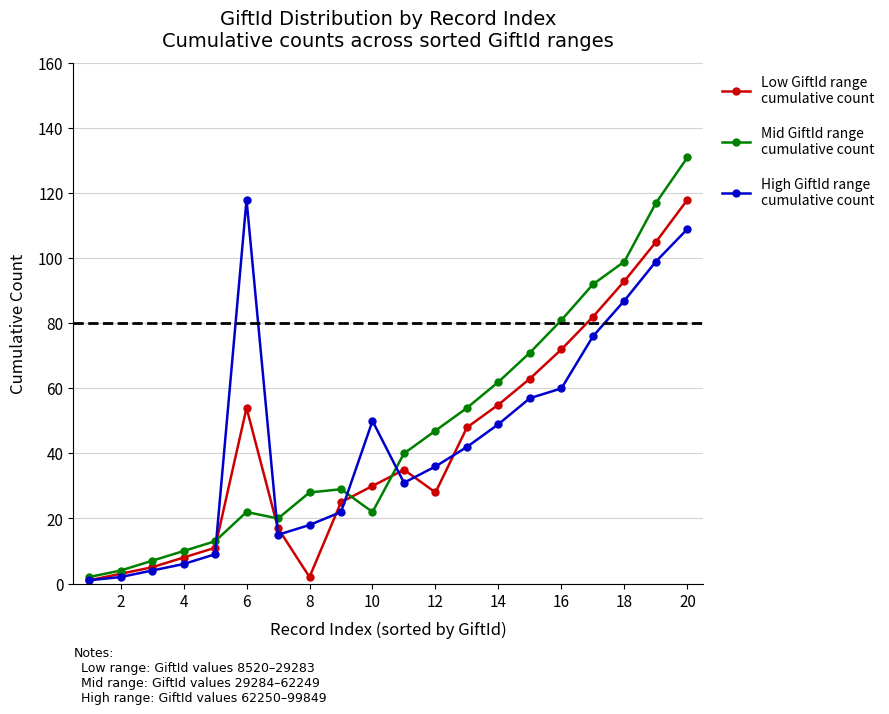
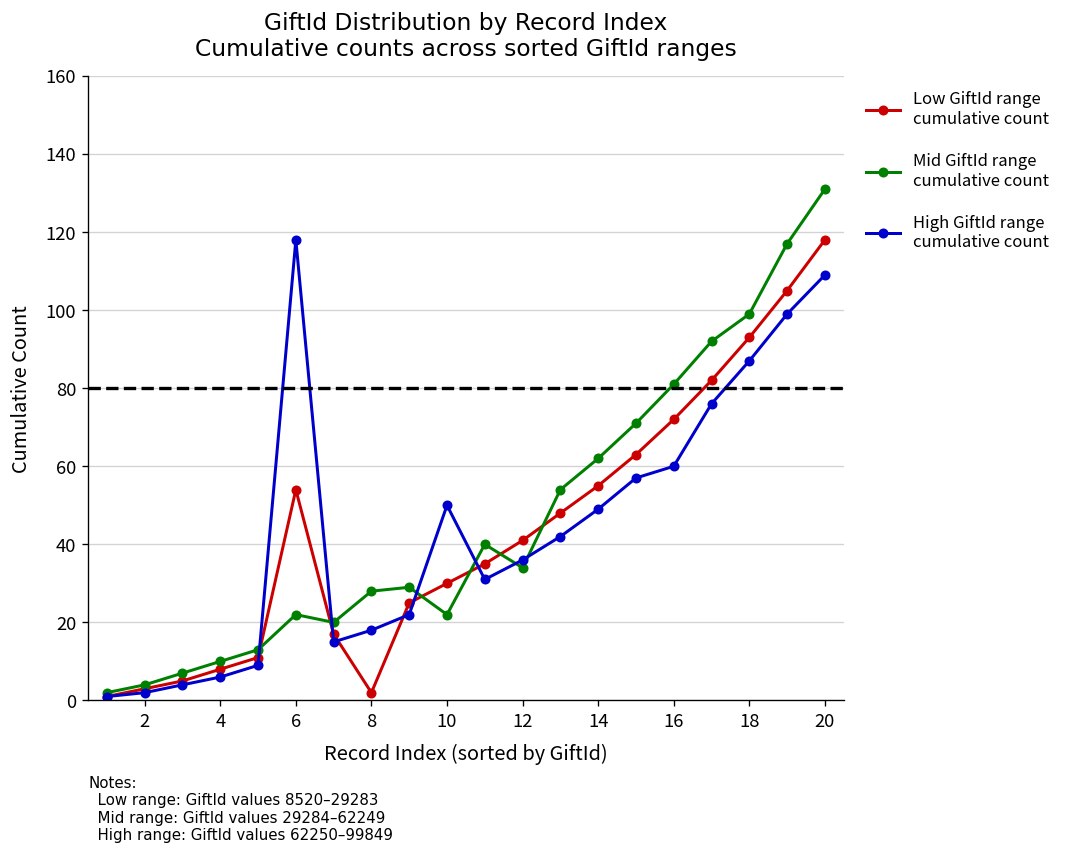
Low GiftId range cumulative count, 12: 28 -> 41
Mid GiftId range cumulative count, 12: 47 -> 34
